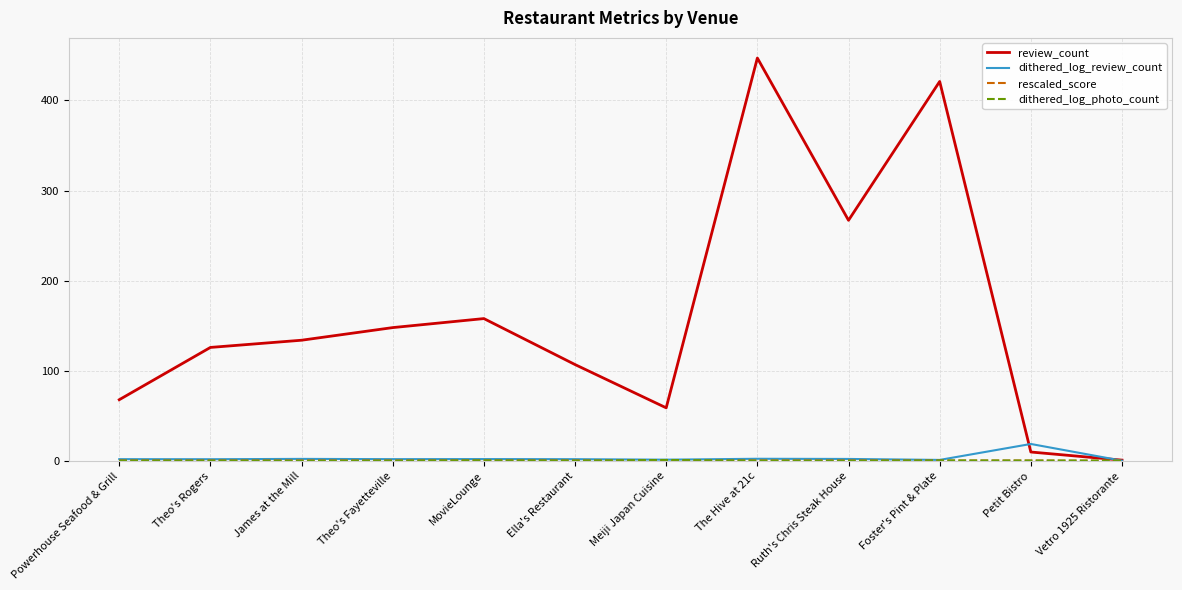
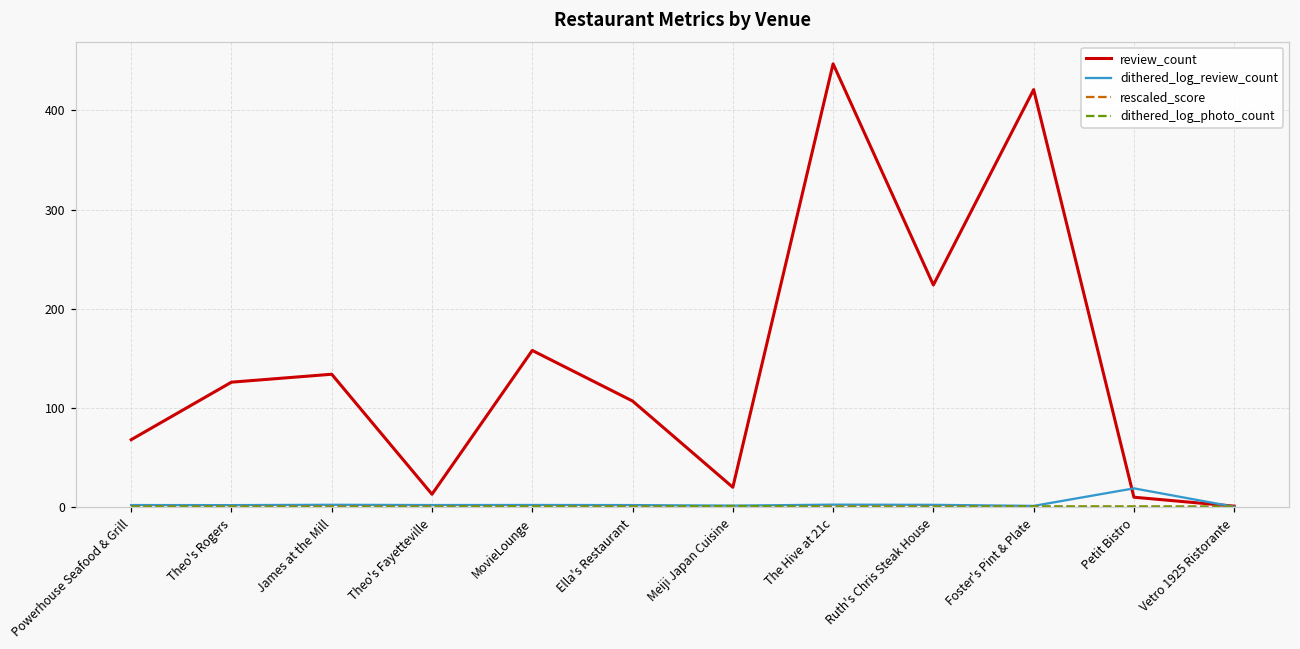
review_count, Theo's Fayetteville: 150 -> 10
review_count, Meiji Japan Cuisine: 60 -> 20
review_count, Ruth's Chris Steak House: 270 -> 220
